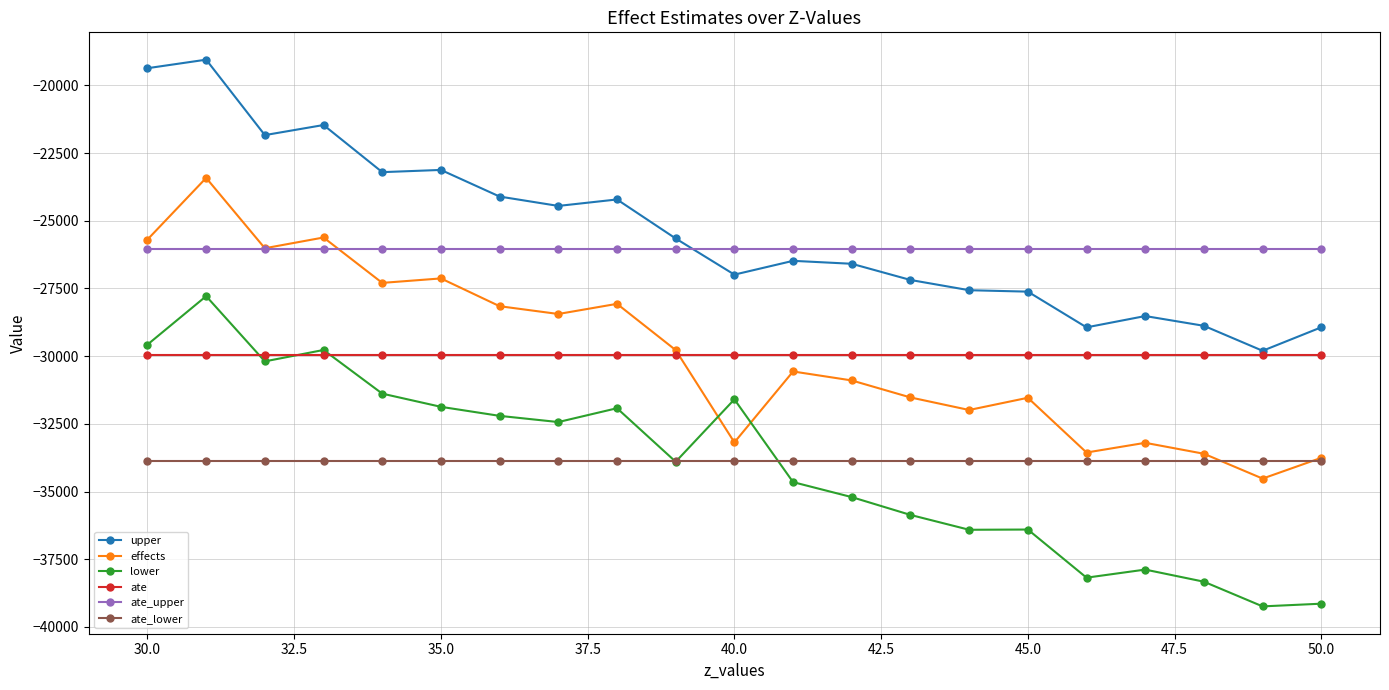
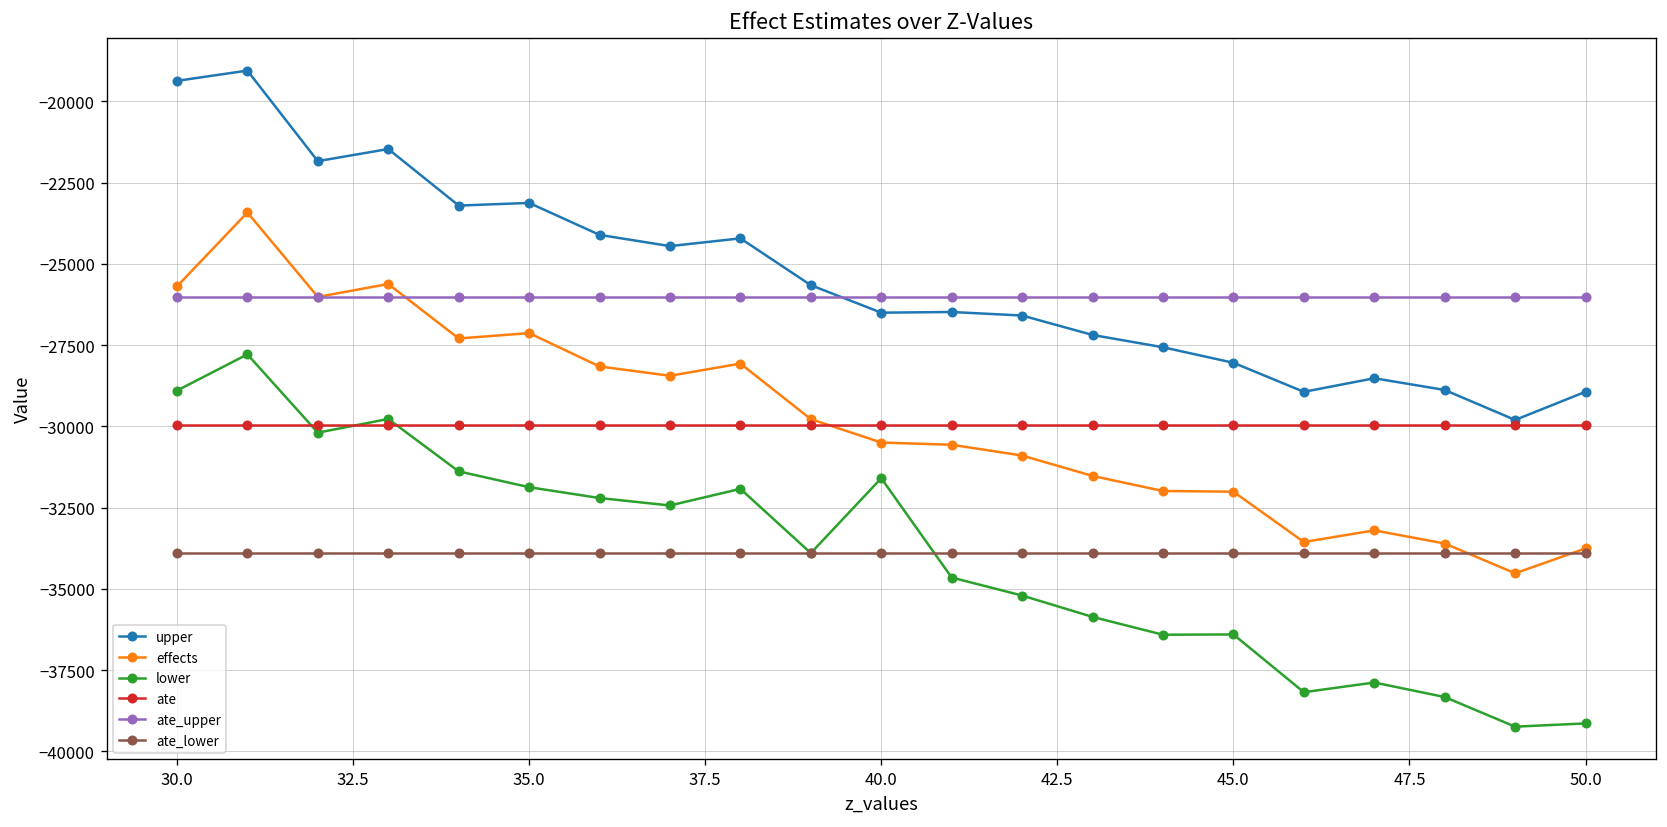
lower, 30.0: -29600 -> -28900
upper, 40.0: -27000 -> -26500
effects, 40.0: -33200 -> -30500
upper, 45.0: -27600 -> -28000
effects, 45.0: -31500 -> -32000
